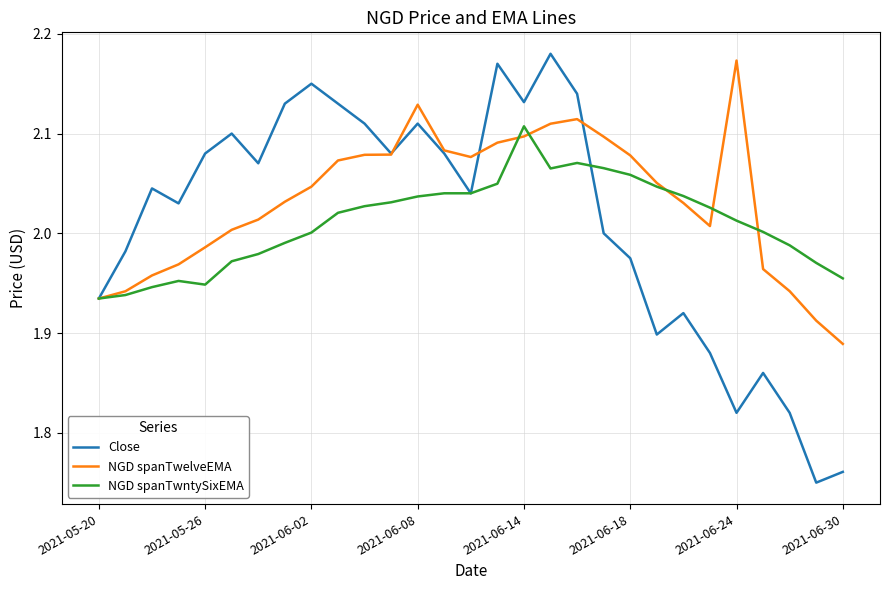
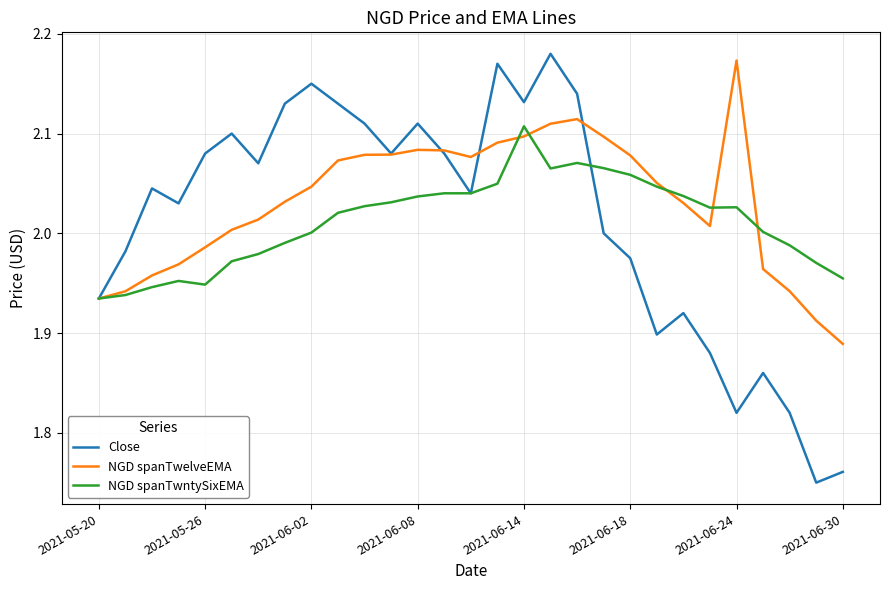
NGD spanTwelveEMA, 2021-06-08: 2.13 -> 2.08
NGD spanTwntySixEMA, 2021-06-24: 2.01 -> 2.03
